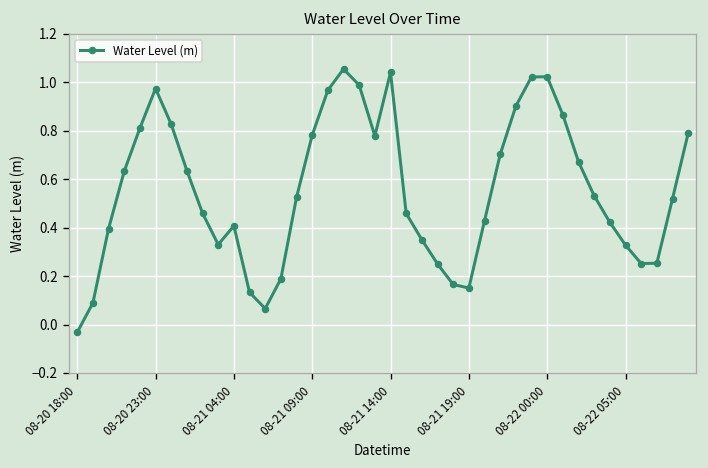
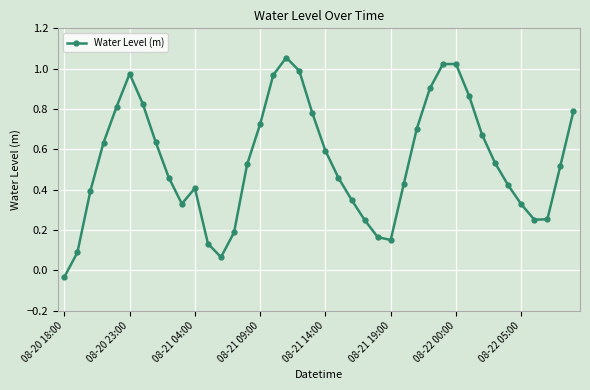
08-21 09:00: 0.78 -> 0.73
08-21 14:00: 1.04 -> 0.59
